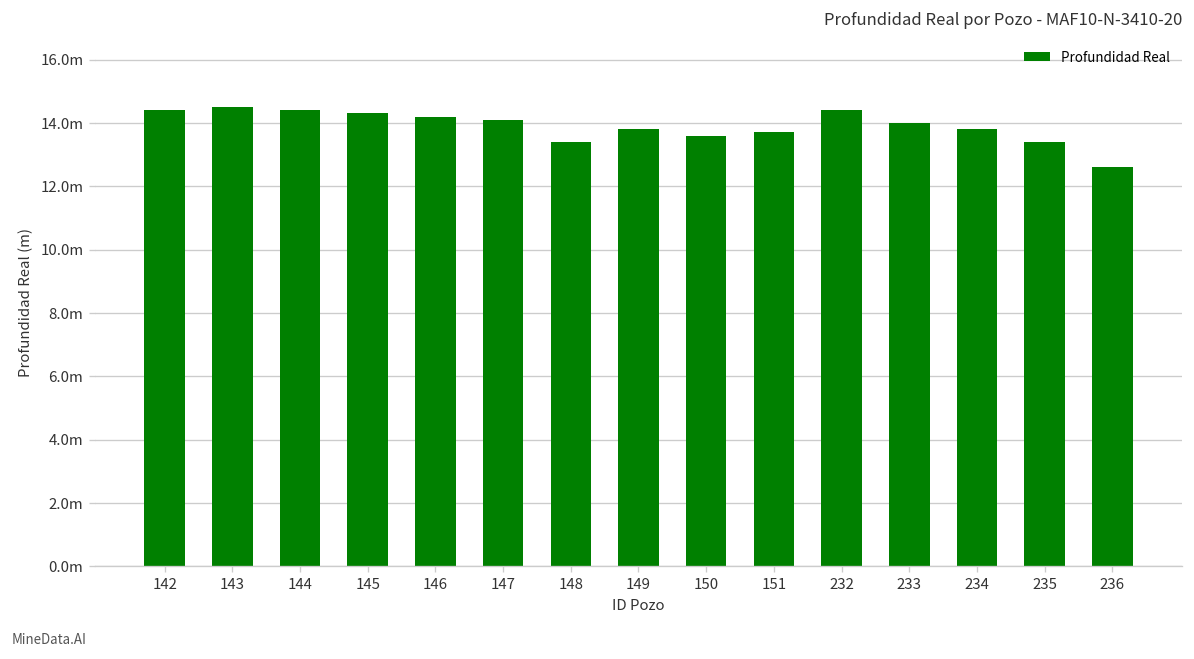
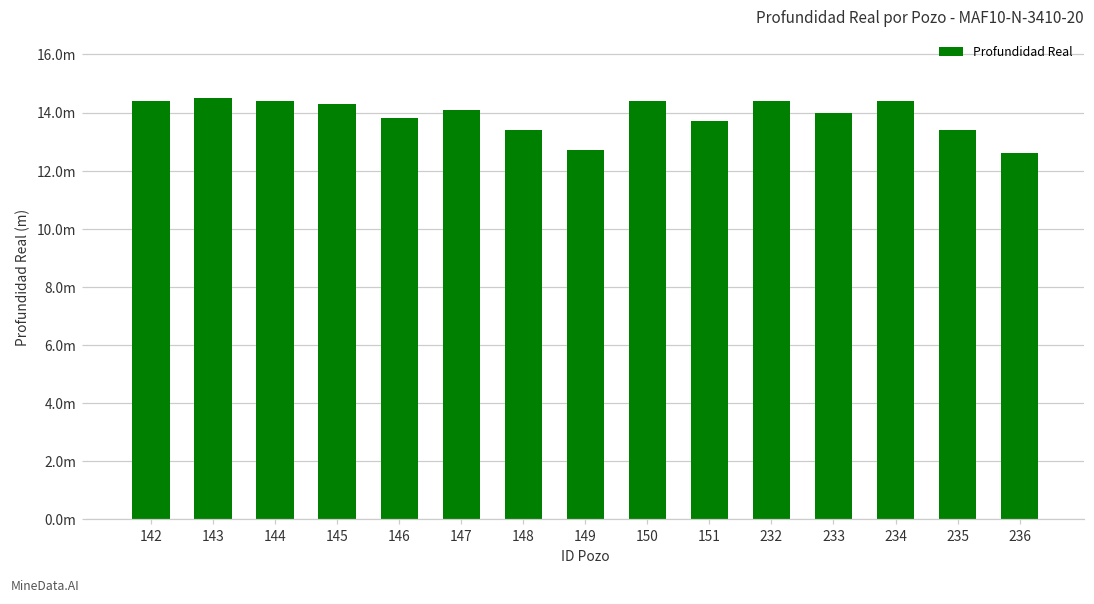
146: 14.2m -> 13.8m
149: 13.8m -> 12.7m
150: 13.6m -> 14.4m
234: 13.8m -> 14.4m
